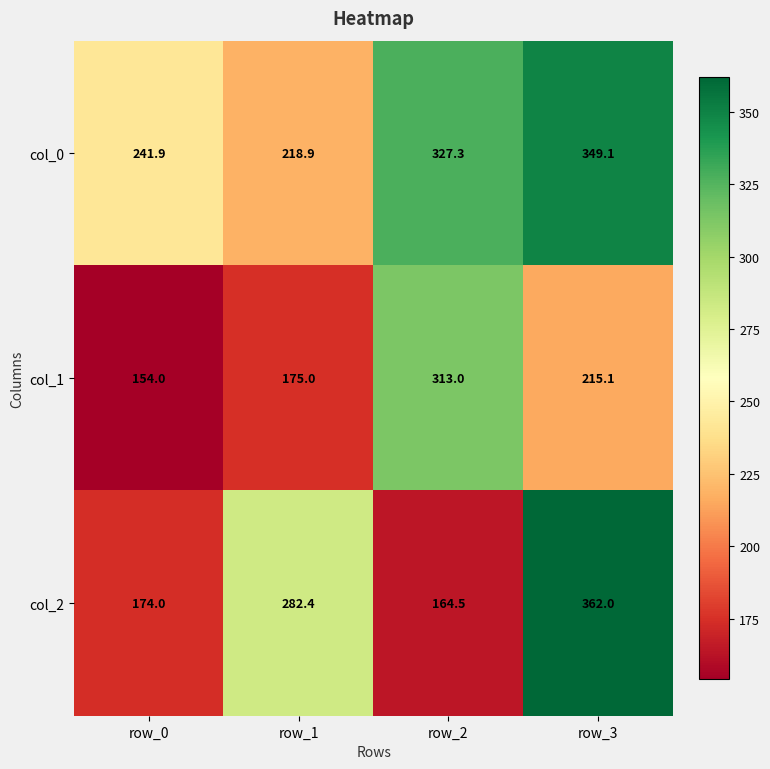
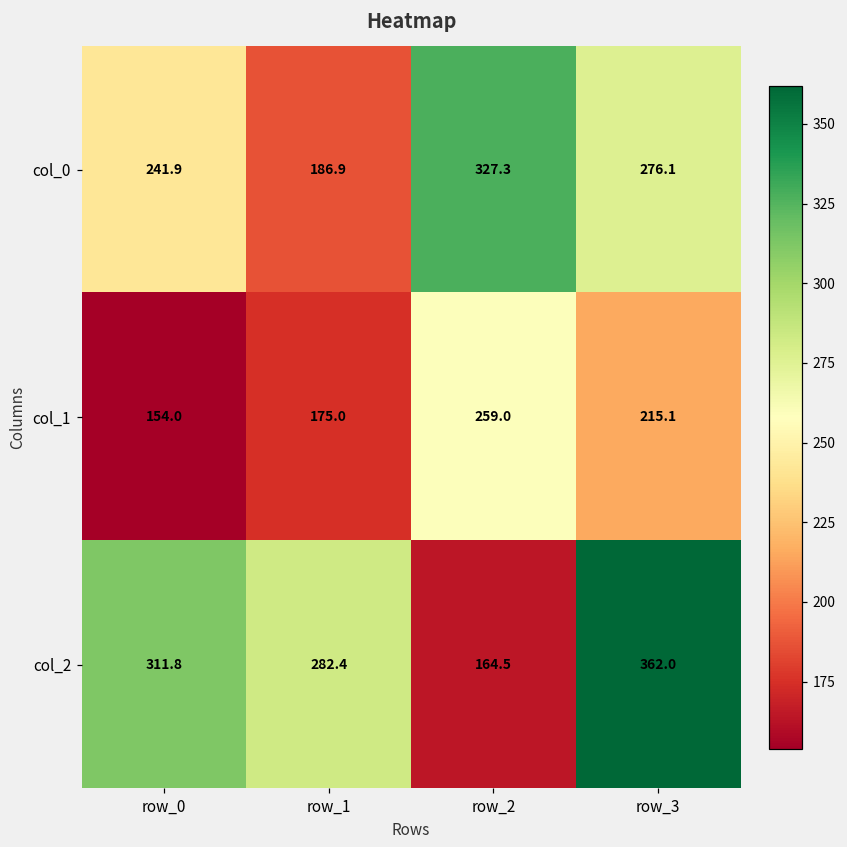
col_0, row_1: 218.9 -> 186.9
col_0, row_3: 349.1 -> 276.1
col_1, row_2: 313.0 -> 259.0
col_2, row_0: 174.0 -> 311.8
